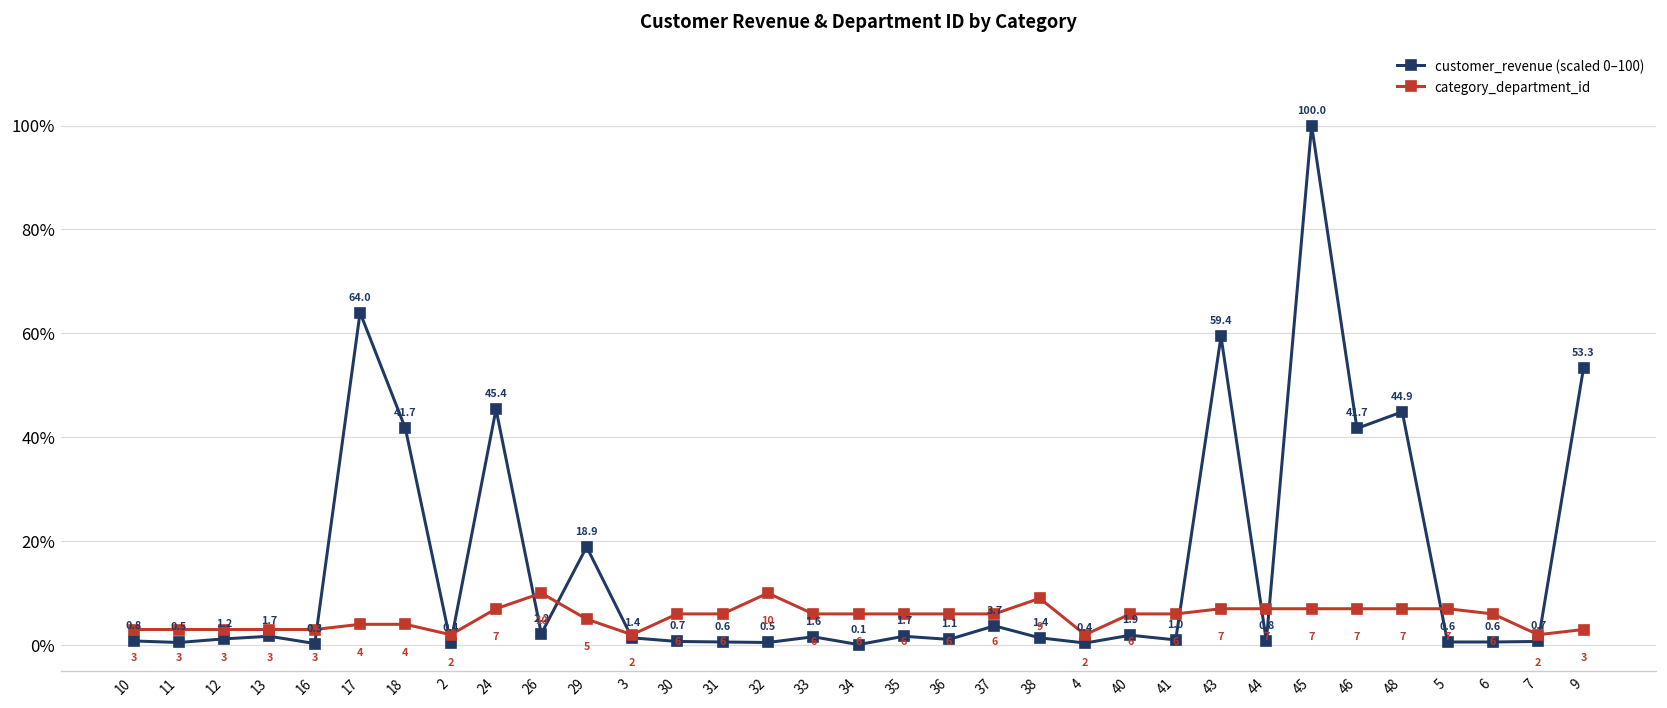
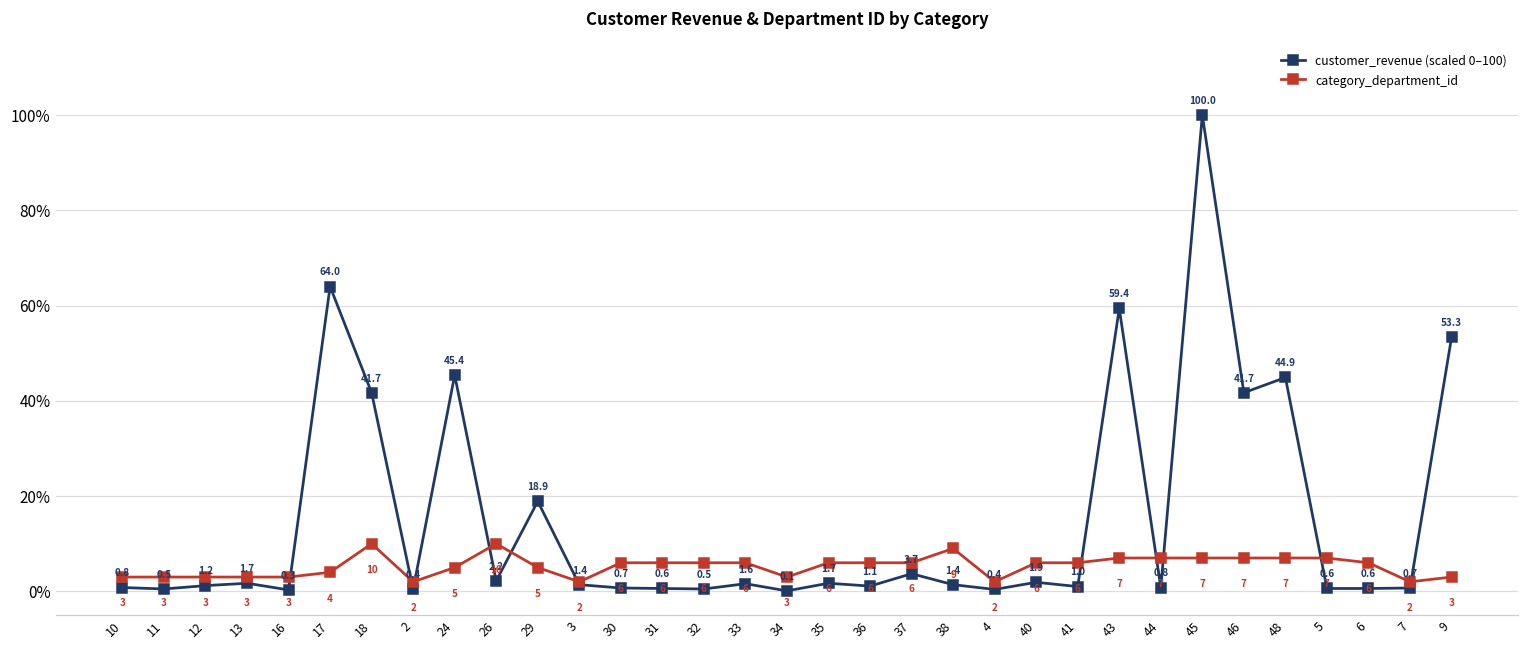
category_department_id, 18: 4 -> 10
category_department_id, 24: 7 -> 5
category_department_id, 32: 10 -> 6
category_department_id, 34: 6 -> 3
